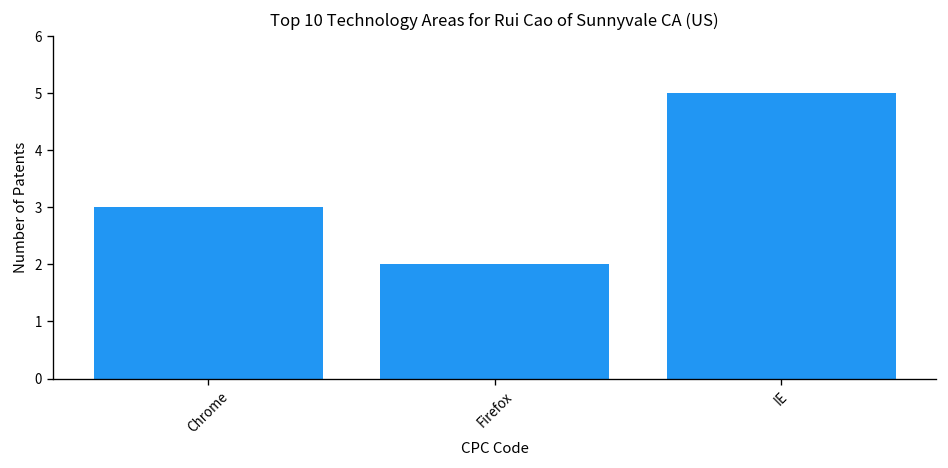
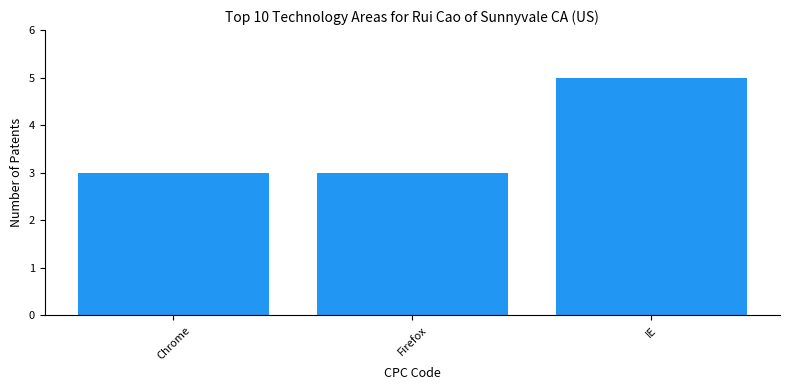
Firefox: 2 -> 3
